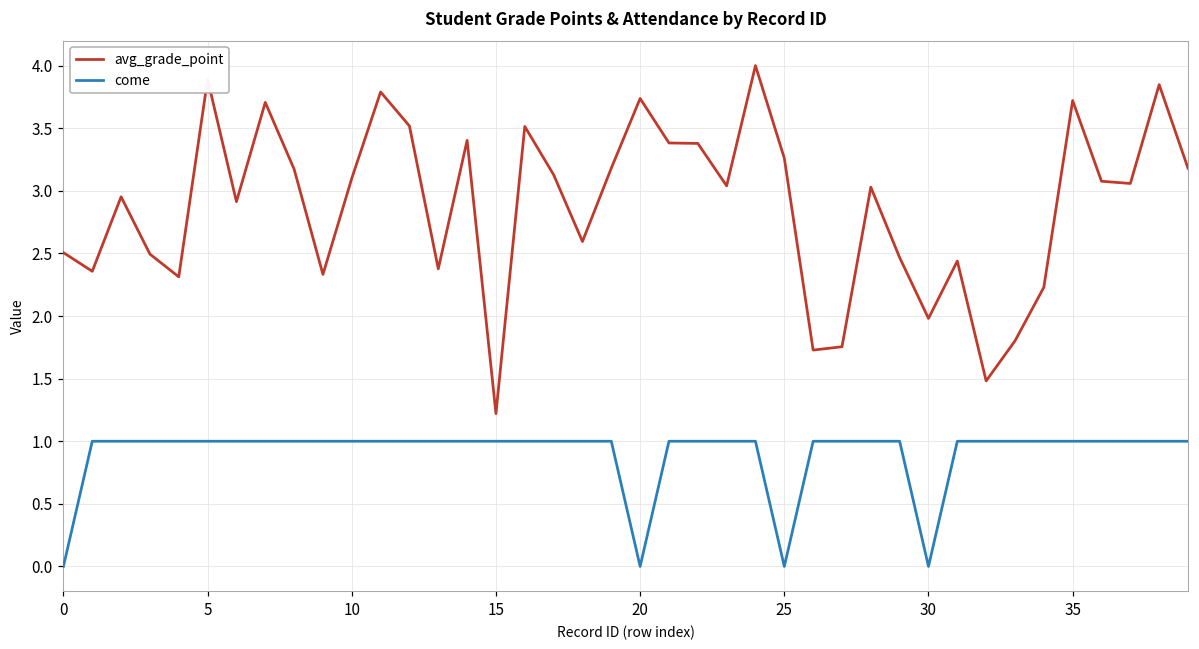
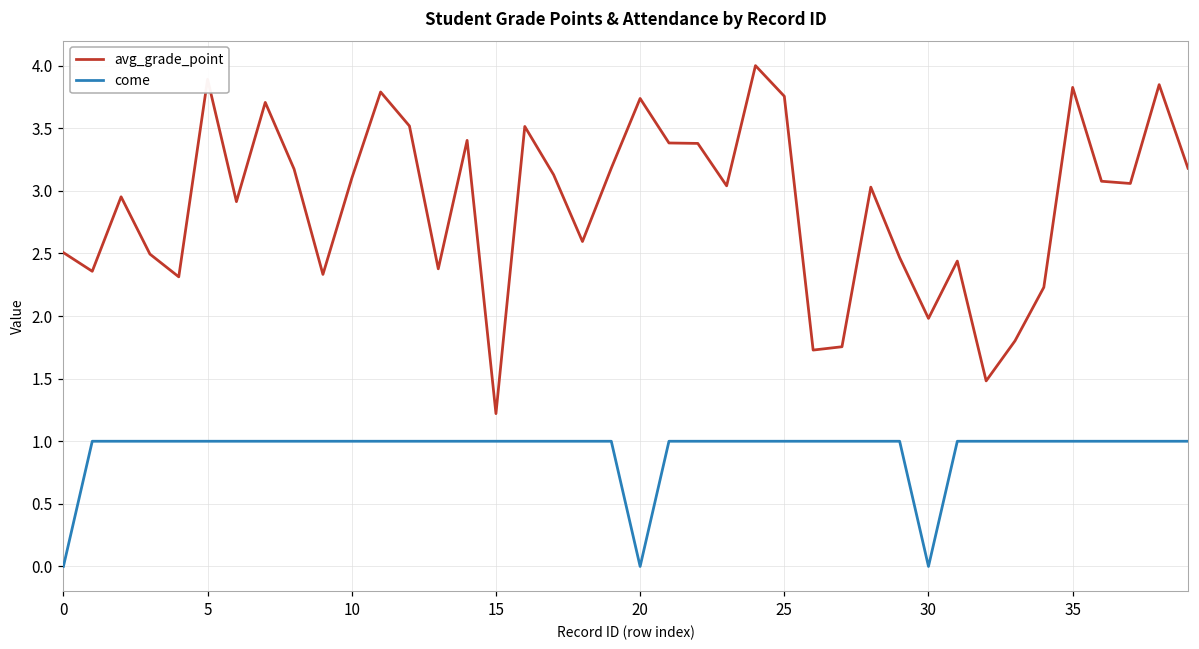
avg_grade_point, 25: 3.26 -> 3.76
come, 25: 0 -> 1
avg_grade_point, 35: 3.72 -> 3.83
